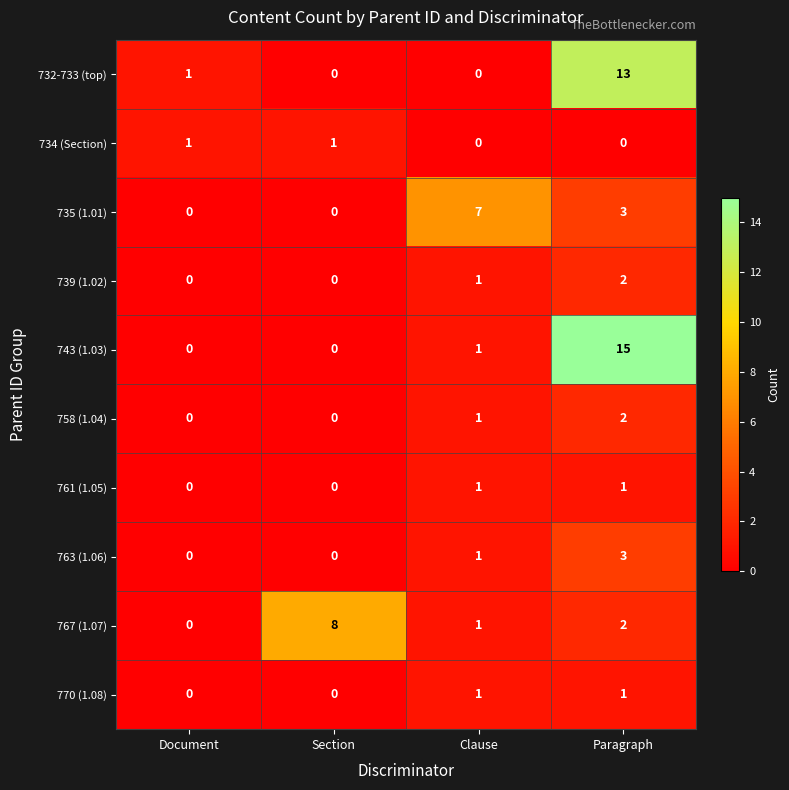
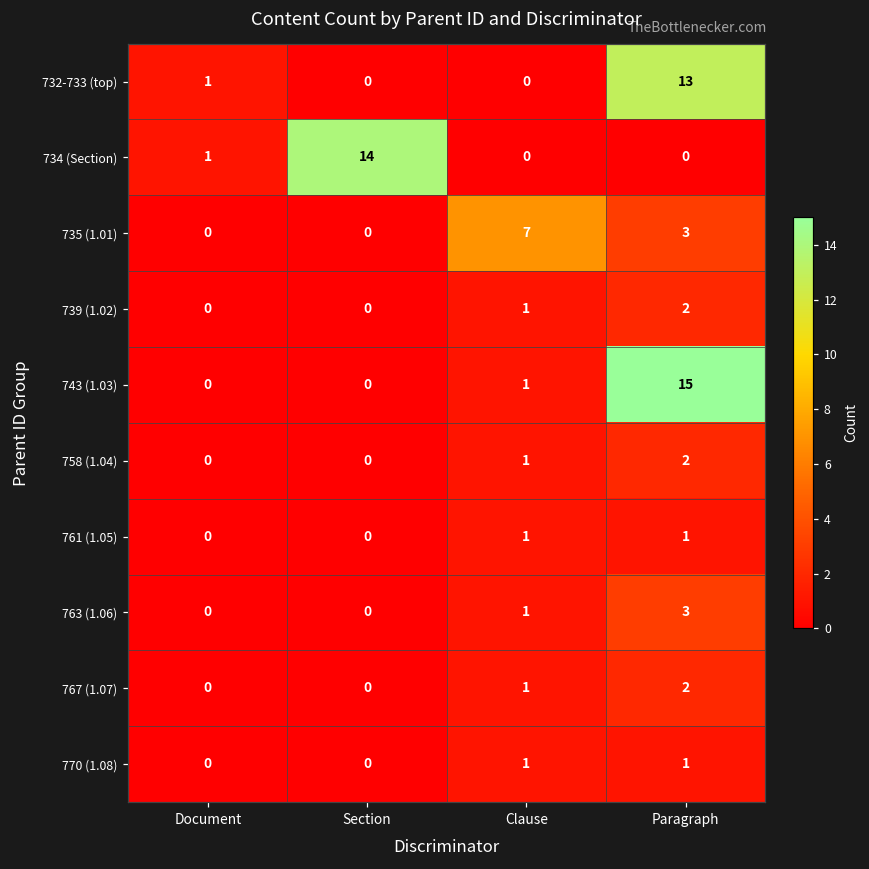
734 (Section), Section: 1 -> 14
767 (1.07), Section: 8 -> 0
